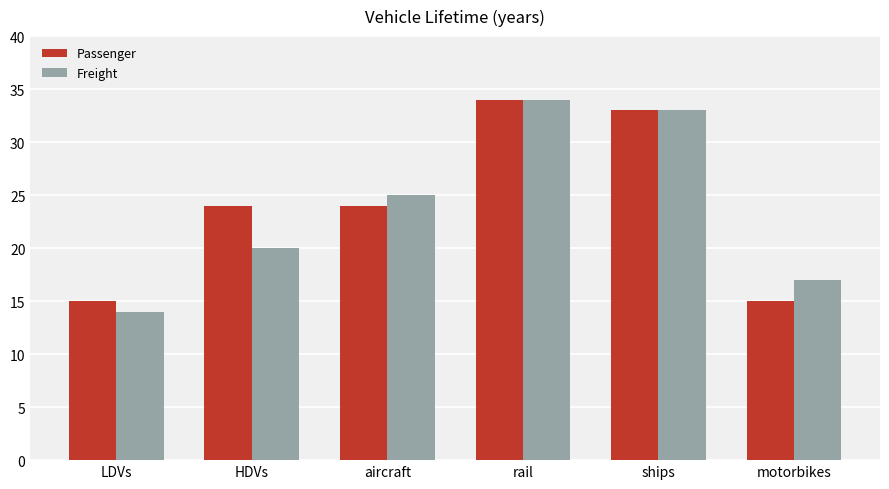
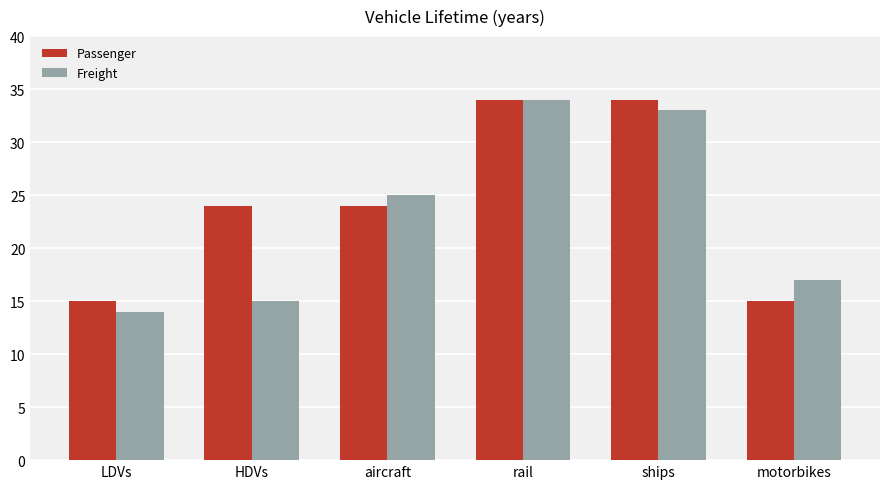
Freight, HDVs: 20 -> 15
Passenger, ships: 33 -> 34
